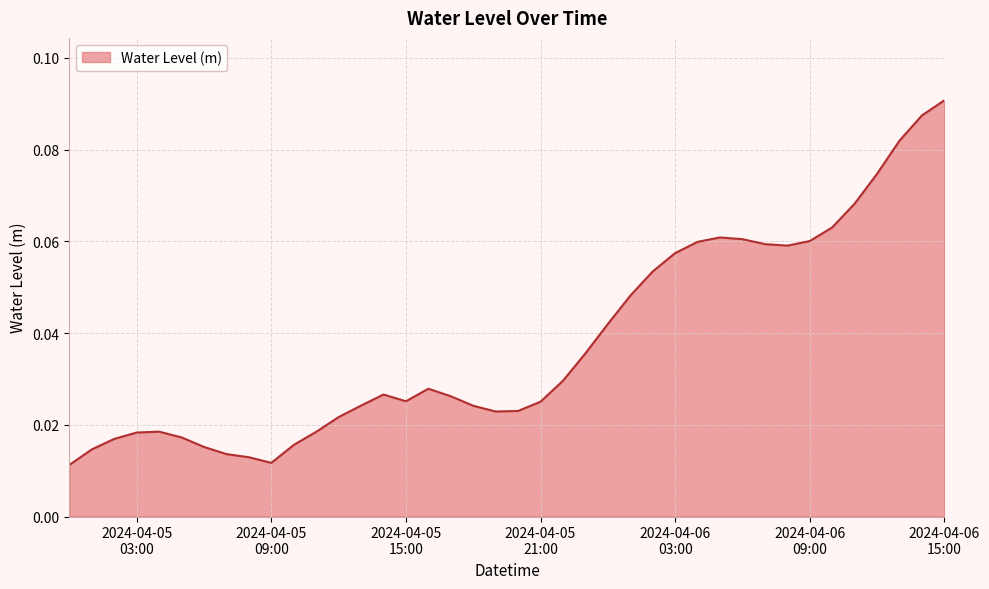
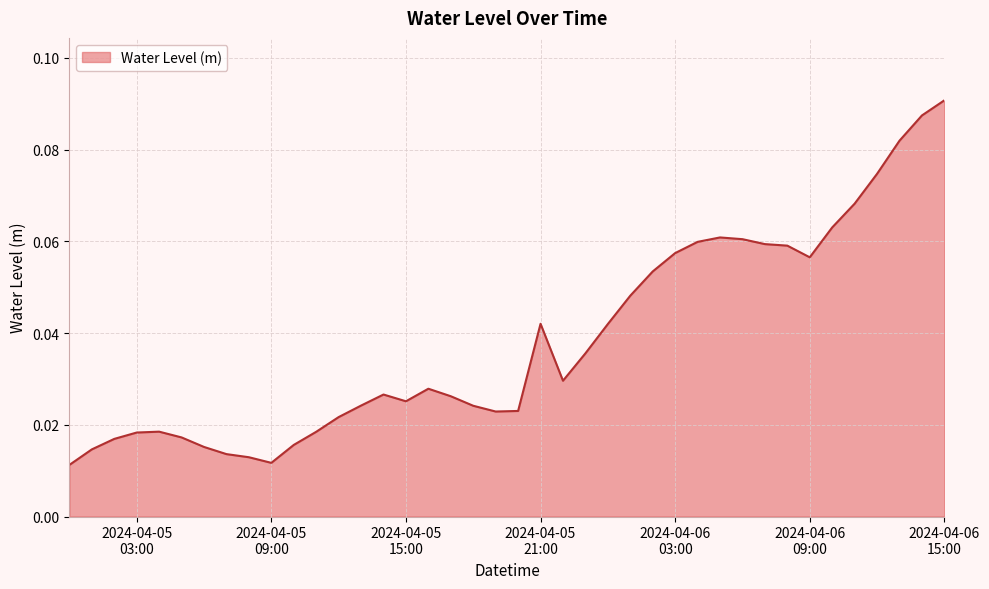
2024-04-05 21:00: 0.025 -> 0.042
2024-04-06 09:00: 0.060 -> 0.057
